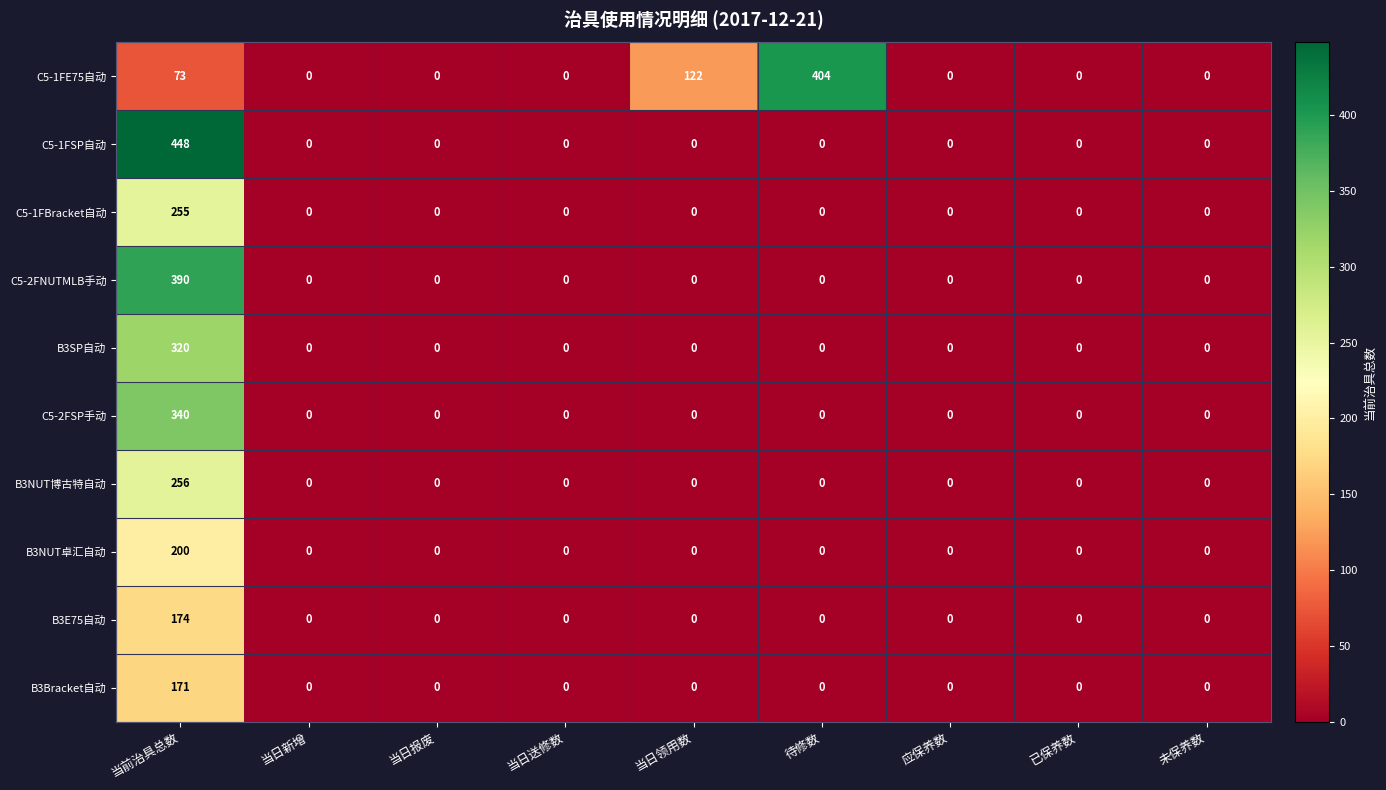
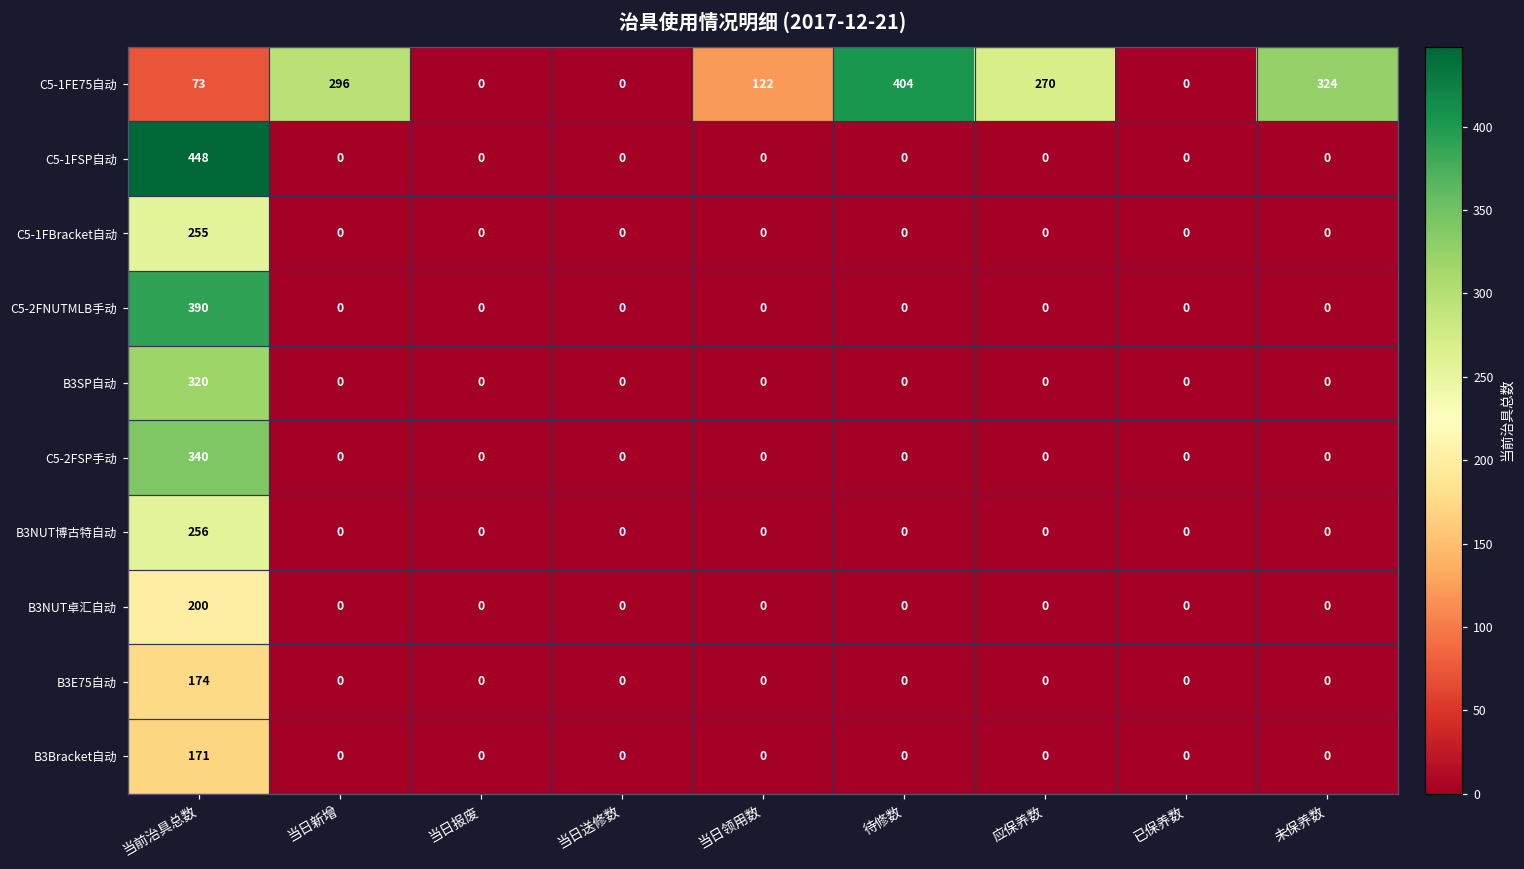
C5-1FE75自动, 当日新增: 0 -> 296
C5-1FE75自动, 应保养数: 0 -> 270
C5-1FE75自动, 未保养数: 0 -> 324
